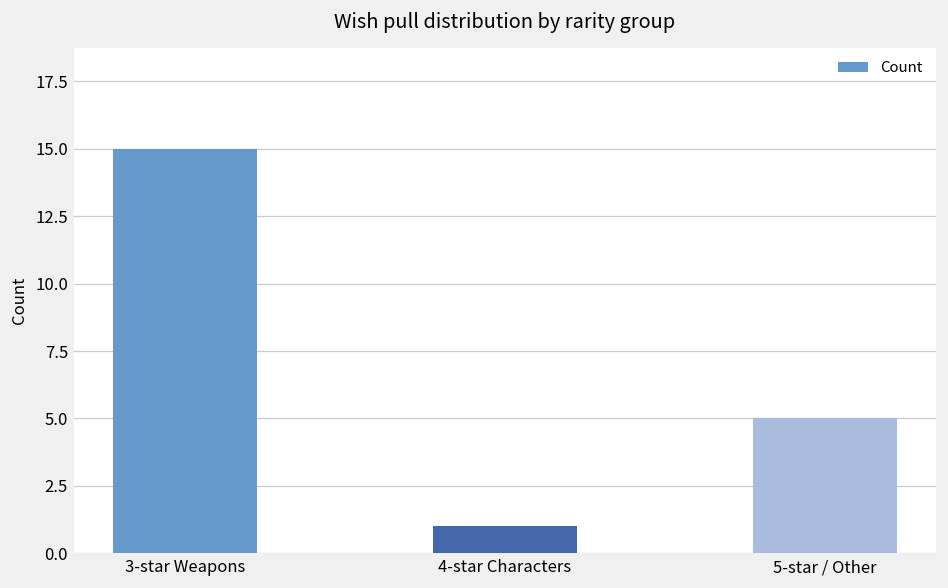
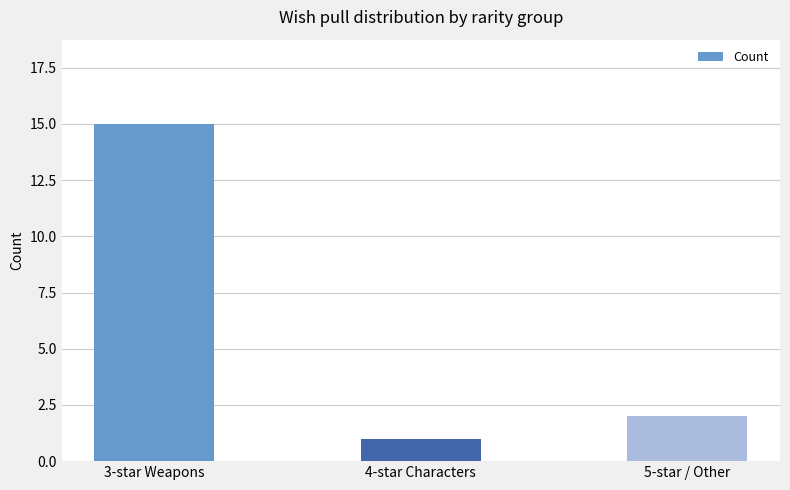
5-star / Other: 5 -> 2
